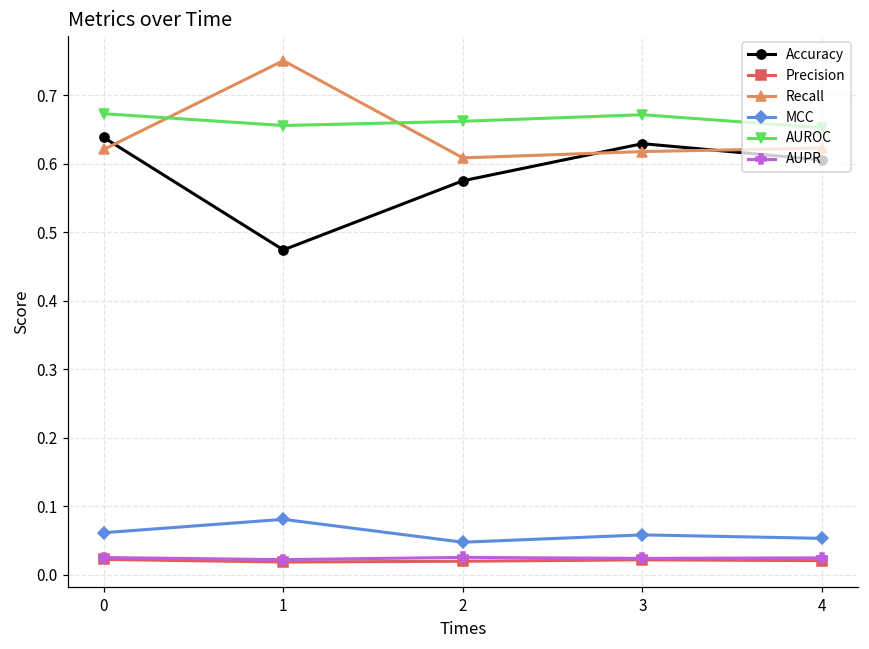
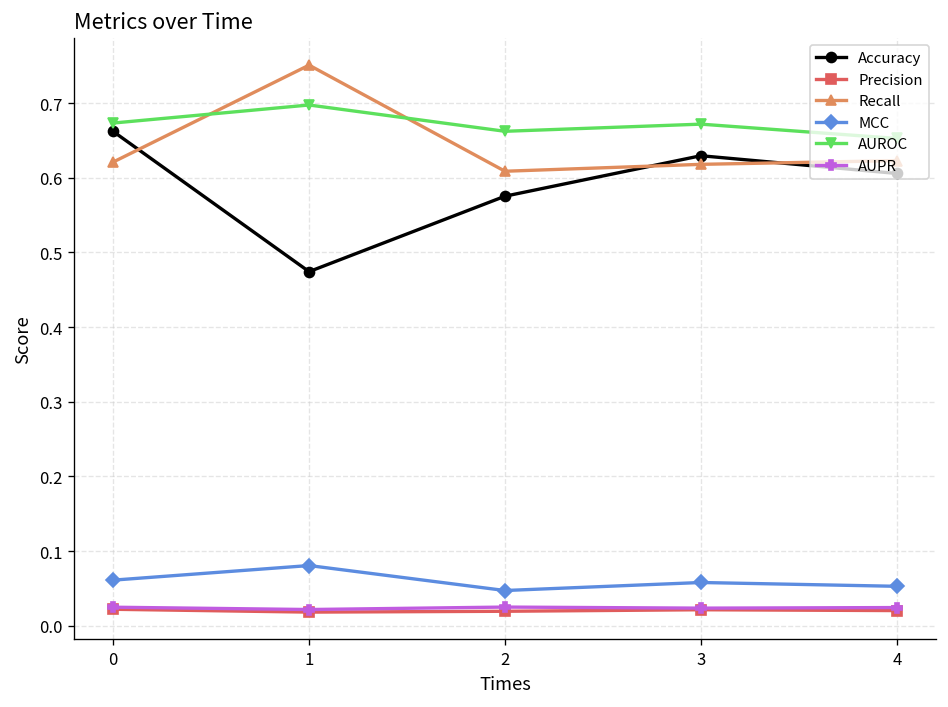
Accuracy, 0: 0.64 -> 0.66
AUROC, 1: 0.66 -> 0.70
